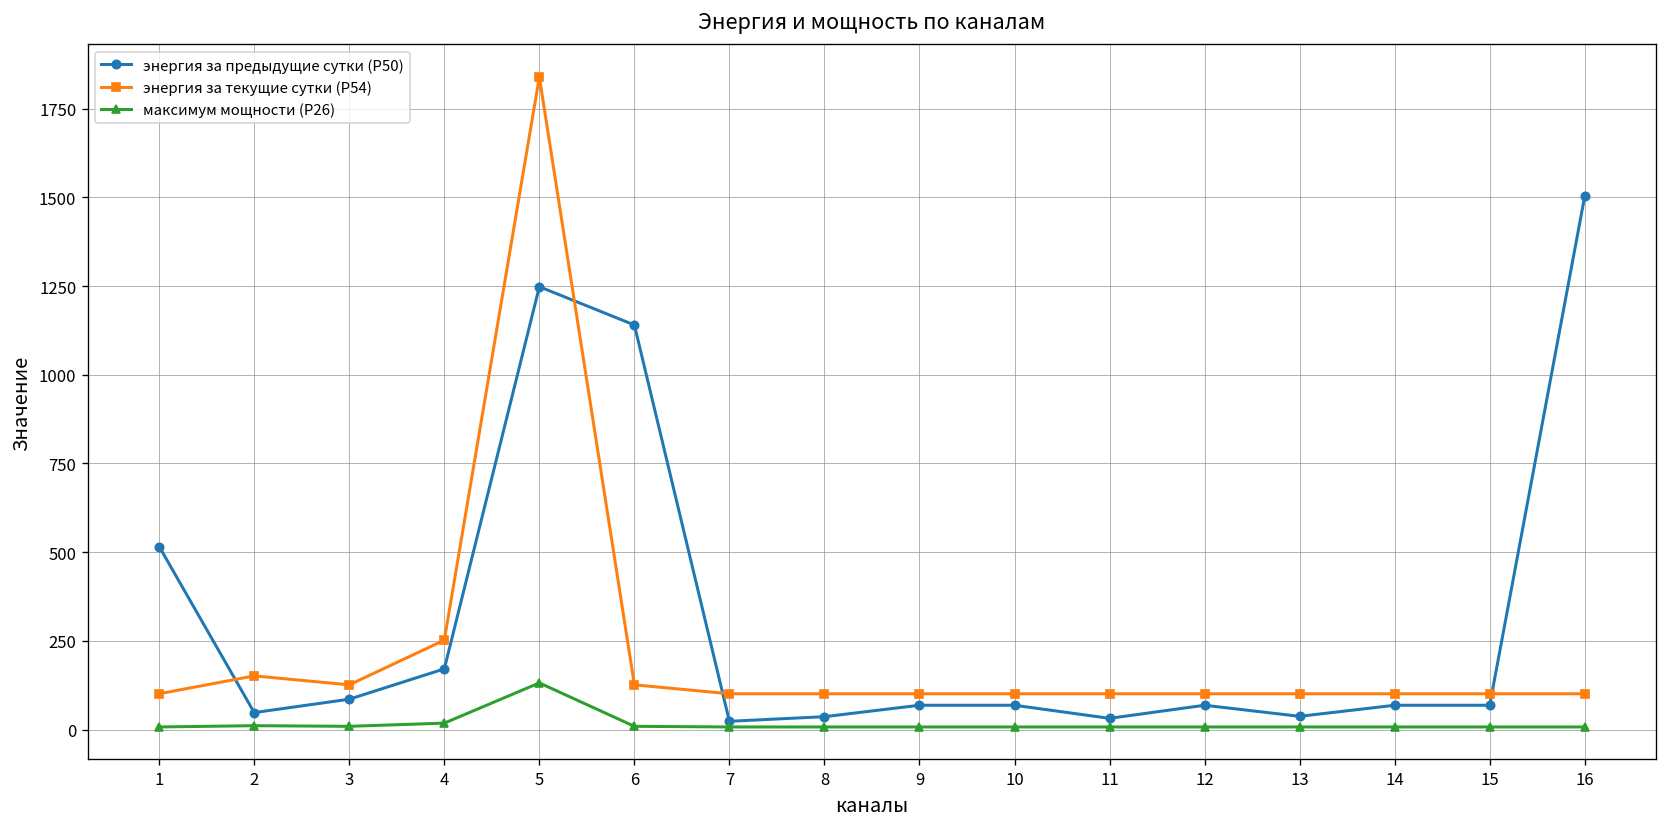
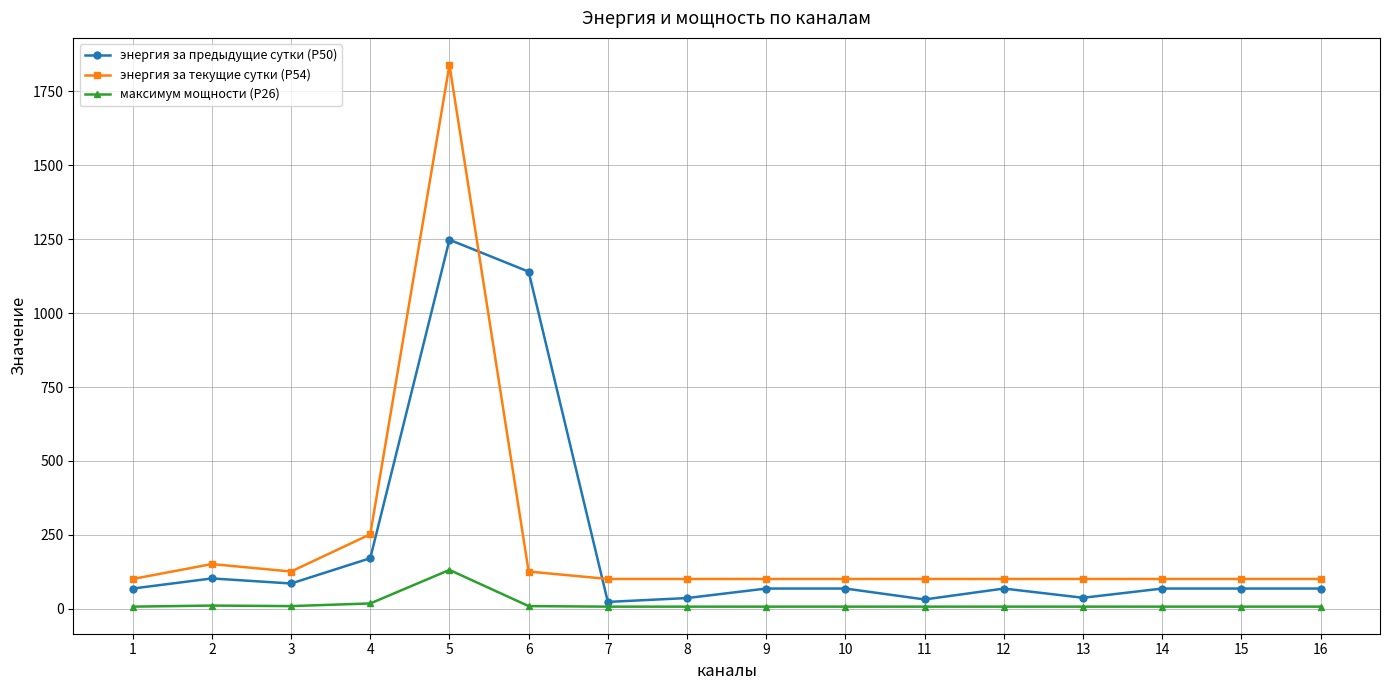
энергия за предыдущие сутки (Р50), 1: 520 -> 70
энергия за предыдущие сутки (Р50), 2: 50 -> 100
энергия за предыдущие сутки (Р50), 16: 1500 -> 70
